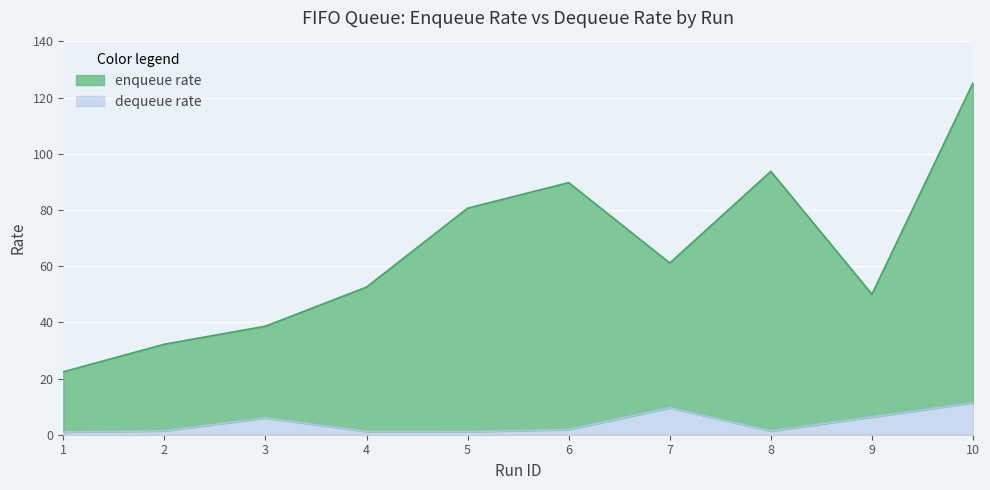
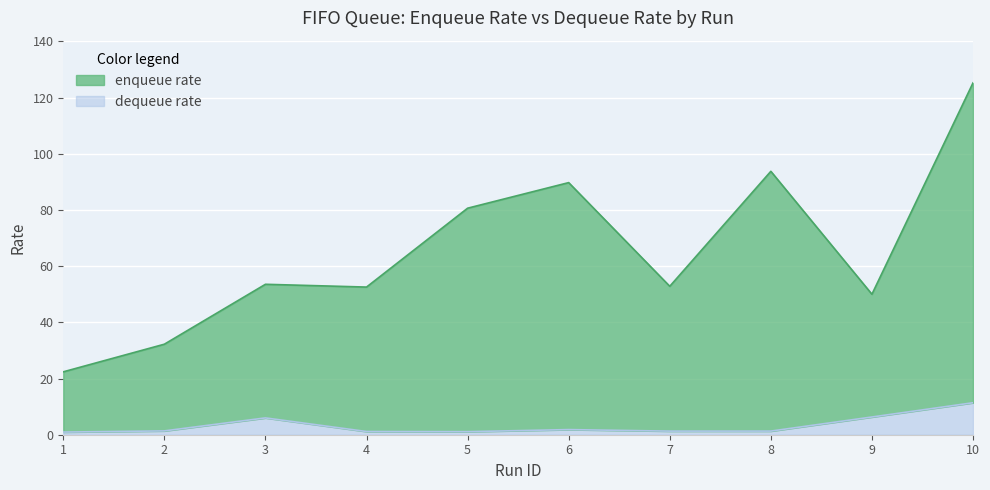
enqueue rate, 3: 33 -> 48
dequeue rate, 7: 10 -> 1
